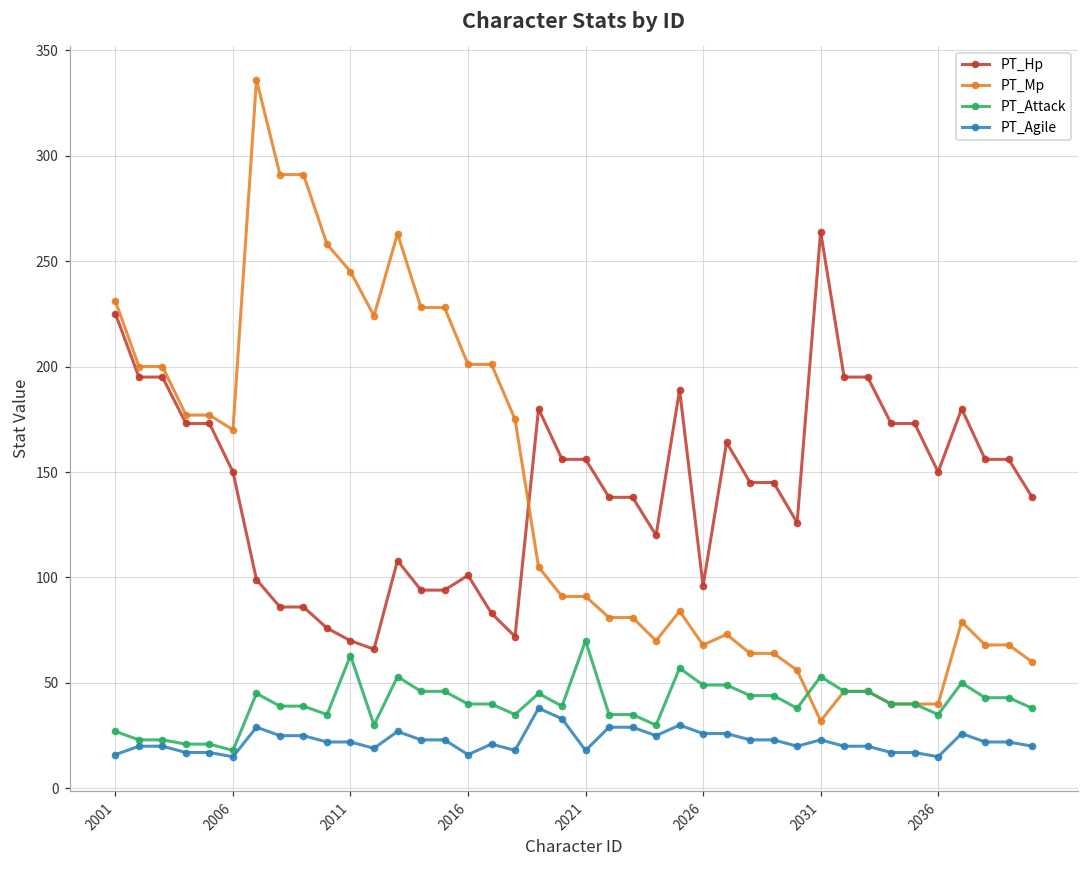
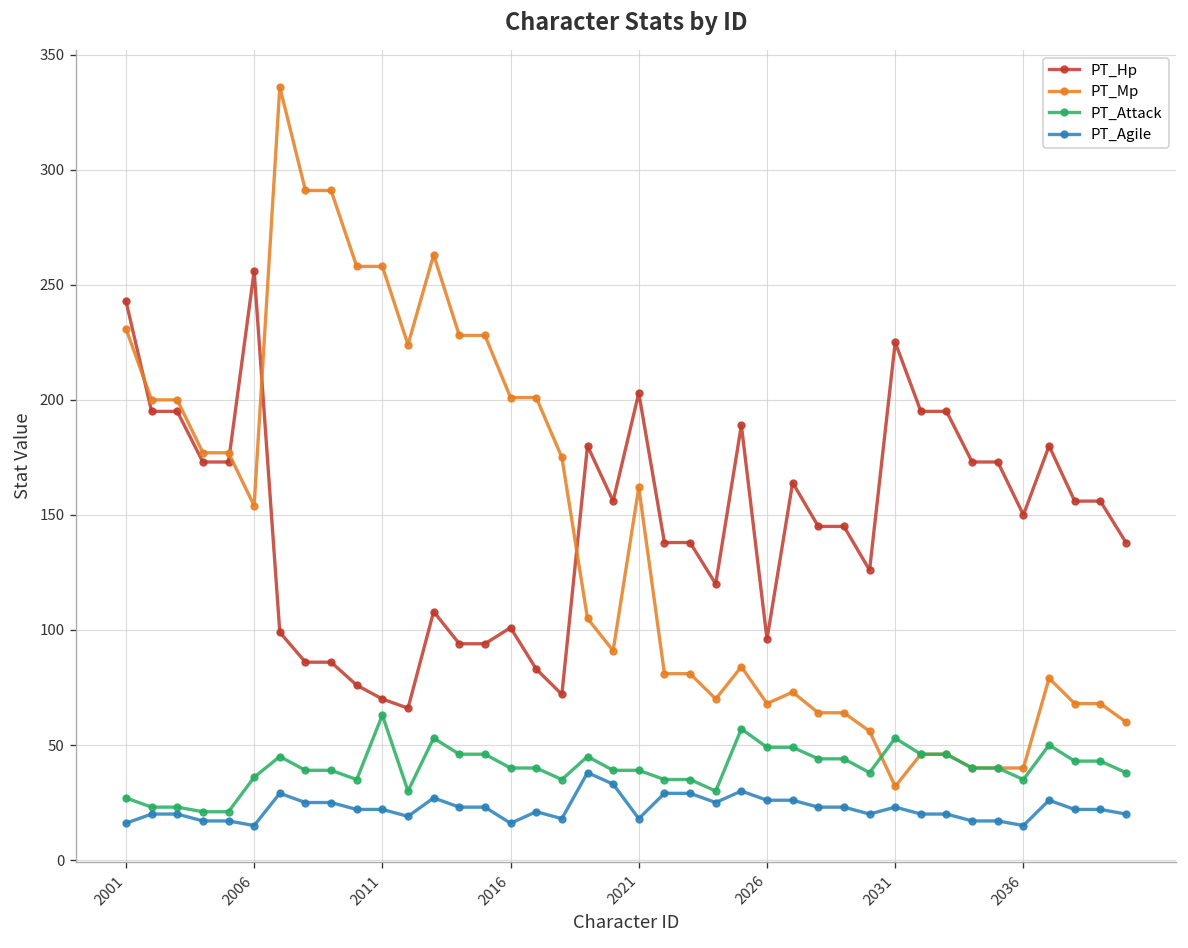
PT_Hp, 2001: 225 -> 243
PT_Hp, 2006: 150 -> 256
PT_Mp, 2006: 170 -> 154
PT_Attack, 2006: 18 -> 36
PT_Mp, 2011: 245 -> 258
PT_Hp, 2021: 156 -> 203
PT_Mp, 2021: 91 -> 162
PT_Attack, 2021: 70 -> 39
PT_Hp, 2031: 264 -> 225
